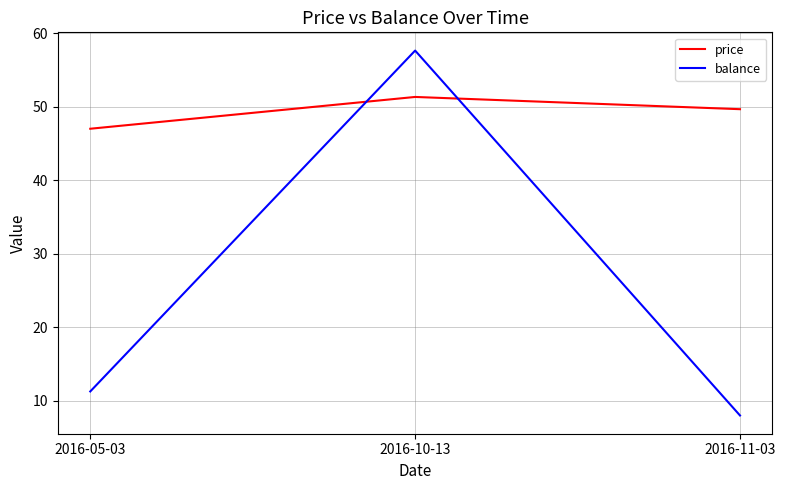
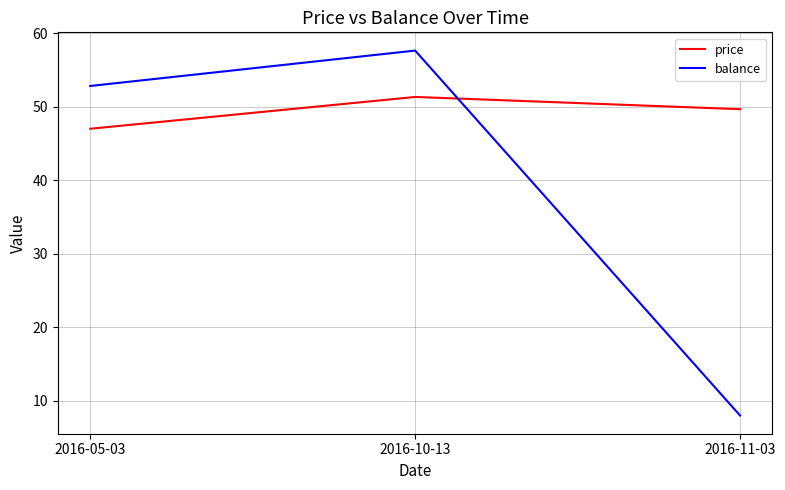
balance, 2016-05-03: 11 -> 53
